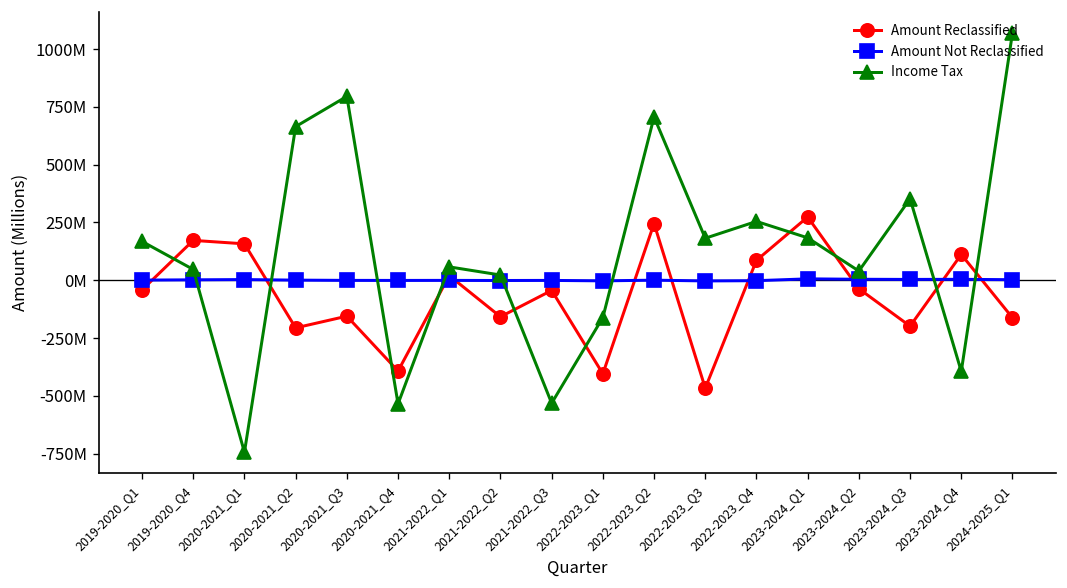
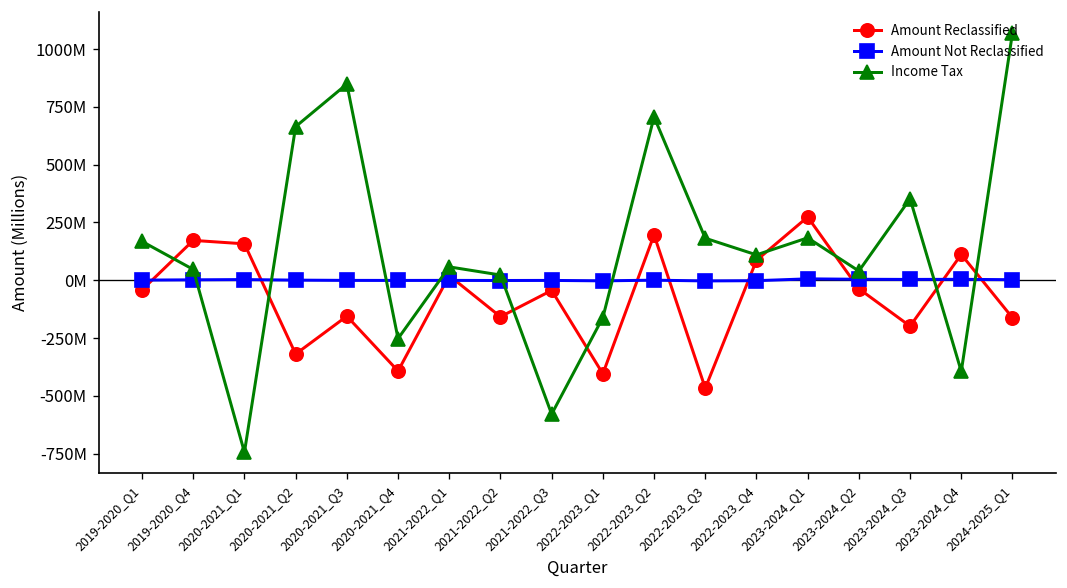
Amount Reclassified, 2020-2021_Q2: -210000000 -> -320000000
Income Tax, 2020-2021_Q3: 800000000 -> 850000000
Income Tax, 2020-2021_Q4: -530000000 -> -250000000
Income Tax, 2021-2022_Q3: -530000000 -> -580000000
Amount Reclassified, 2022-2023_Q2: 250000000 -> 200000000
Income Tax, 2022-2023_Q4: 250000000 -> 110000000
